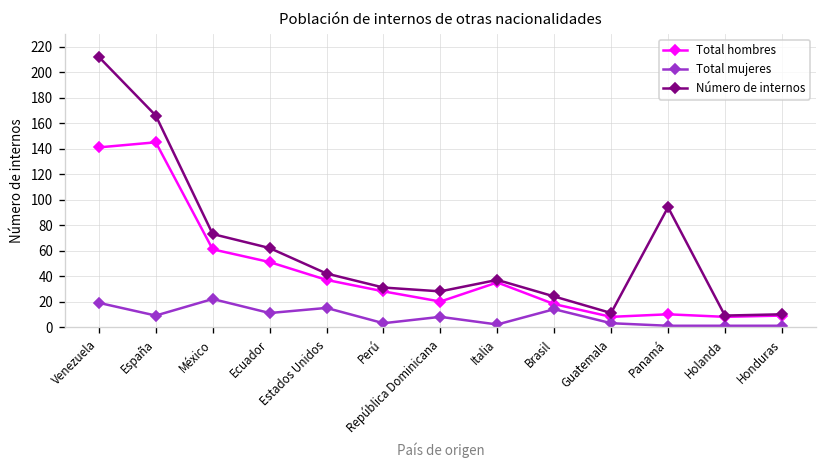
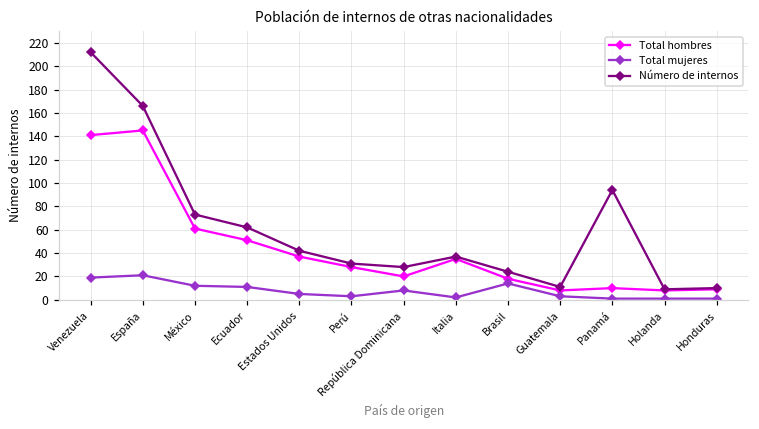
Total mujeres, España: 9 -> 21
Total mujeres, México: 22 -> 12
Total mujeres, Estados Unidos: 15 -> 5
